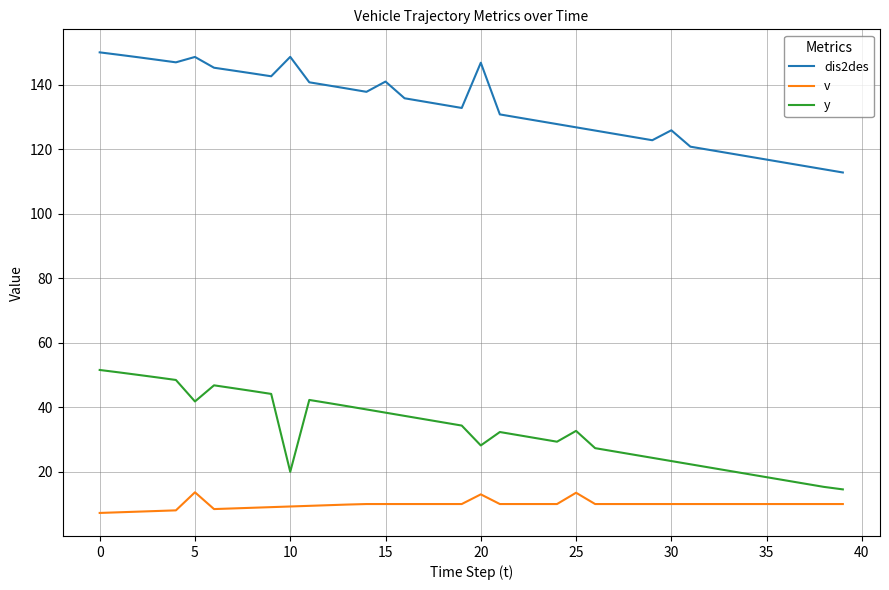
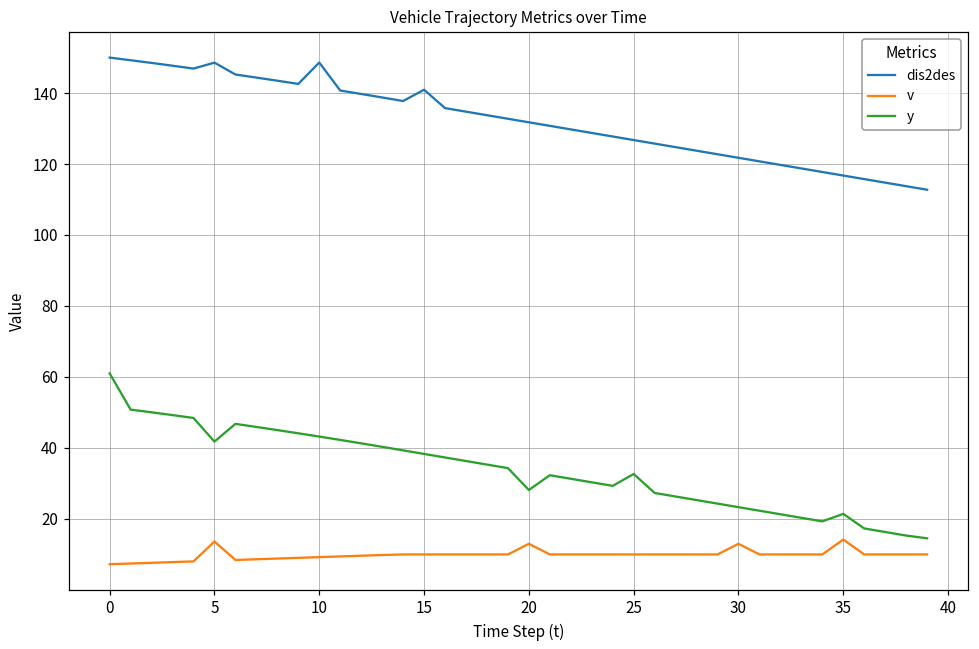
y, 0: 52 -> 61
y, 10: 20 -> 43
dis2des, 20: 147 -> 132
v, 25: 14 -> 10
dis2des, 30: 126 -> 122
v, 30: 10 -> 13
v, 35: 10 -> 14
y, 35: 18 -> 21
